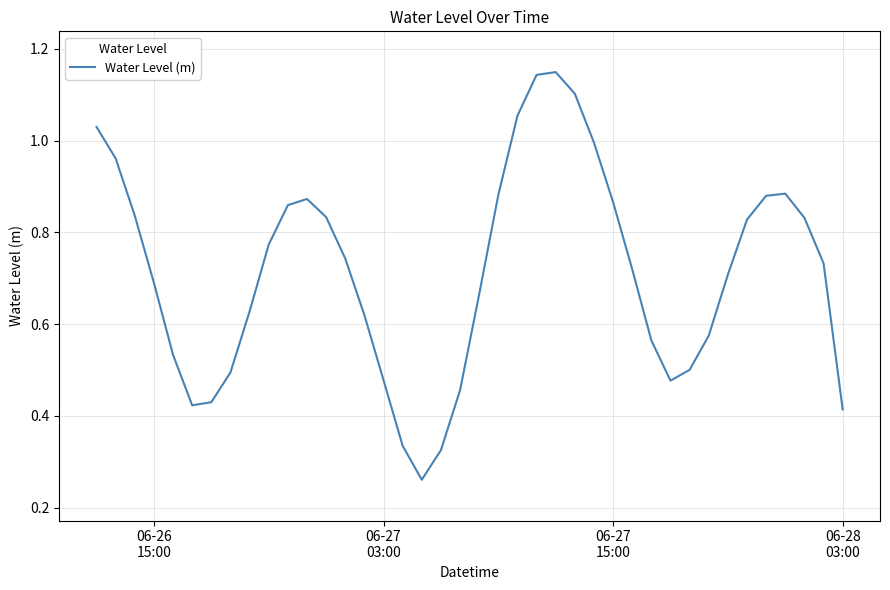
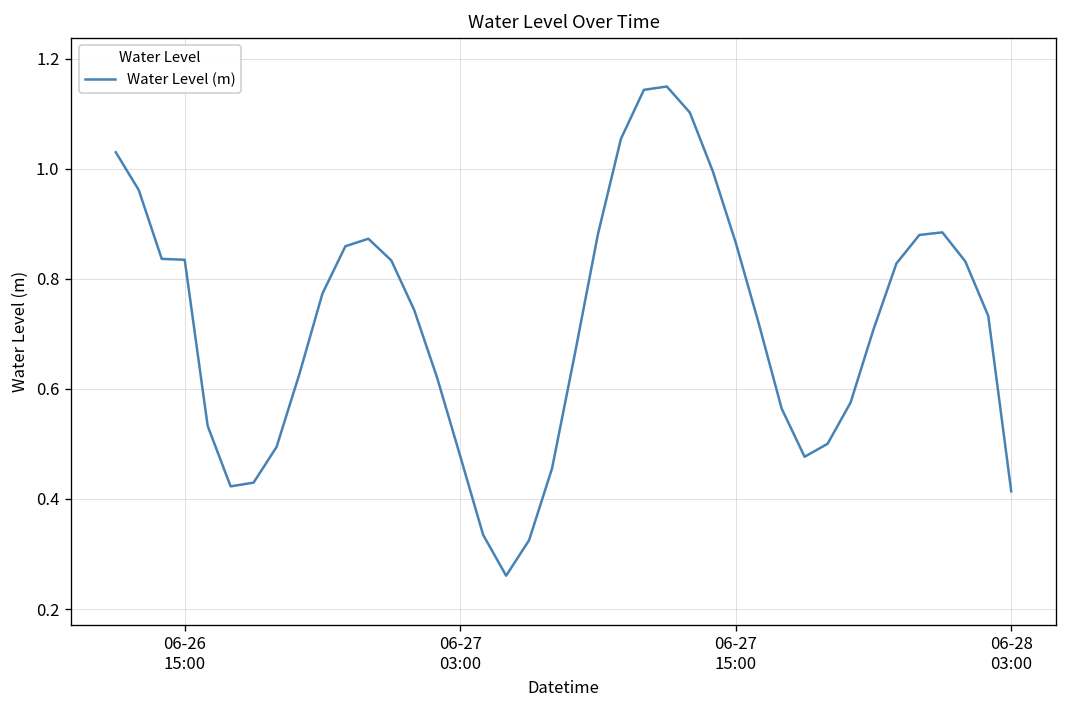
06-26 15:00: 0.69 -> 0.83
